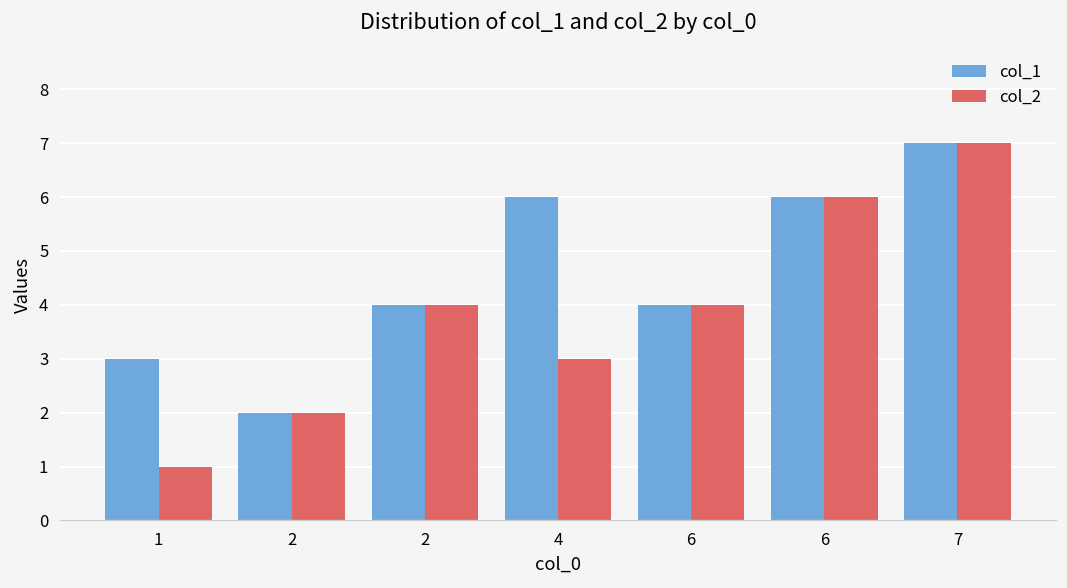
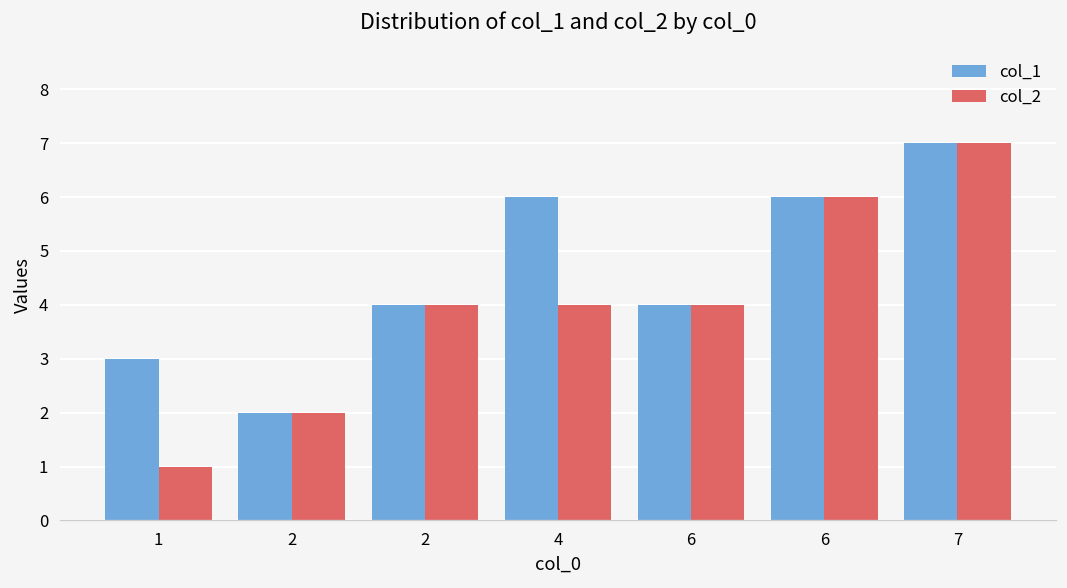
col_2, 4: 3 -> 4
